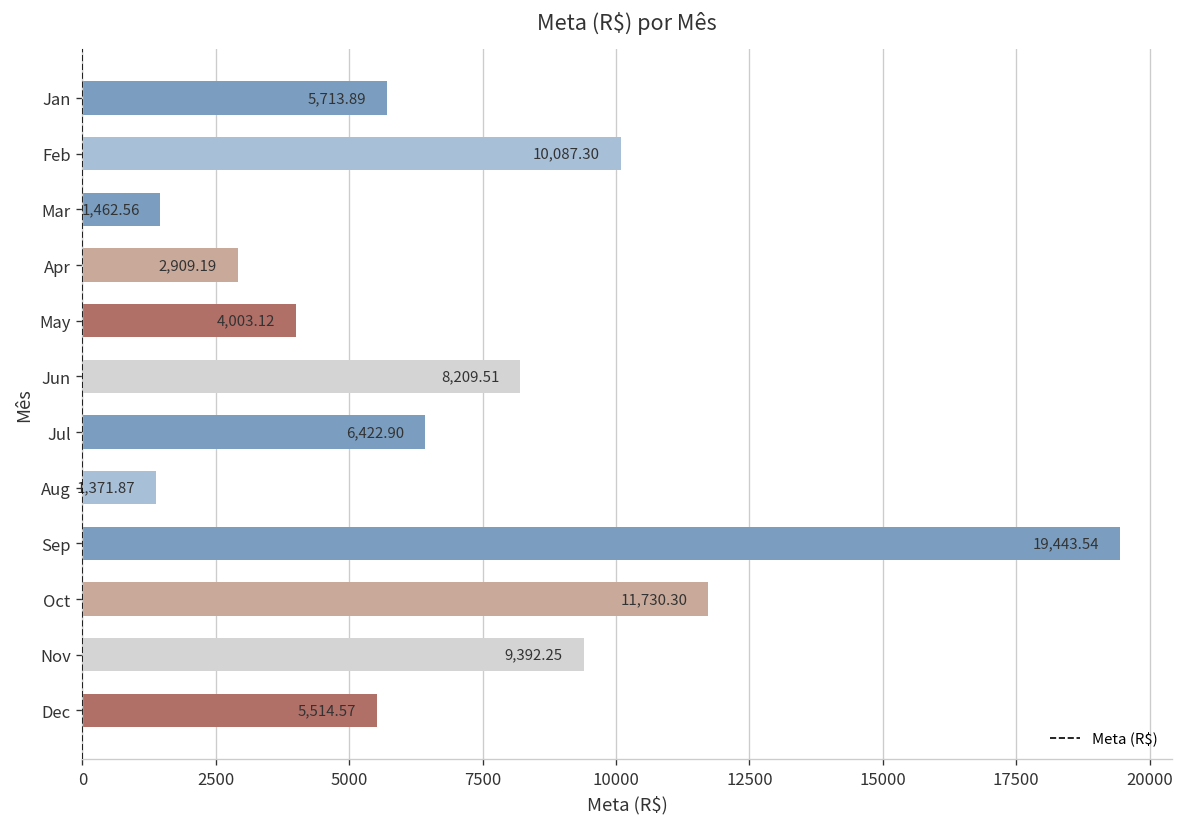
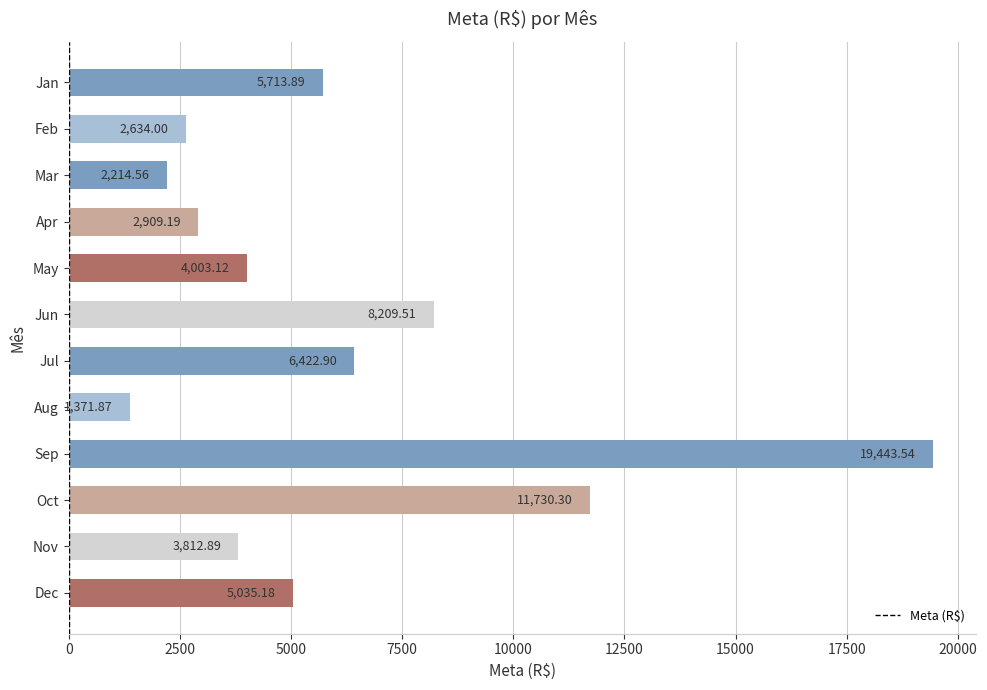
Feb: 10,087.30 -> 2,634.00
Mar: 1,462.56 -> 2,214.56
Nov: 9,392.25 -> 3,812.89
Dec: 5,514.57 -> 5,035.18
